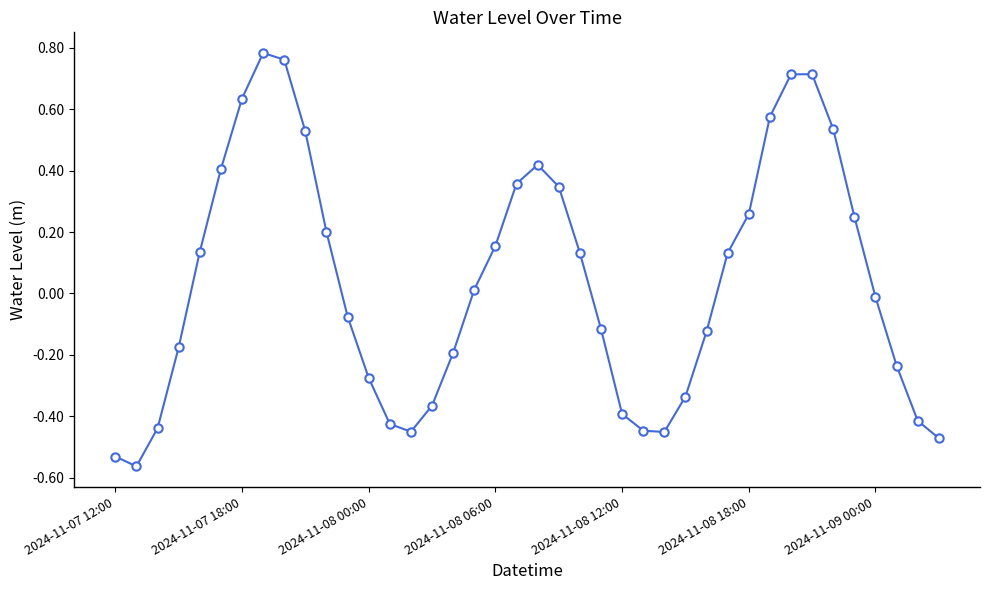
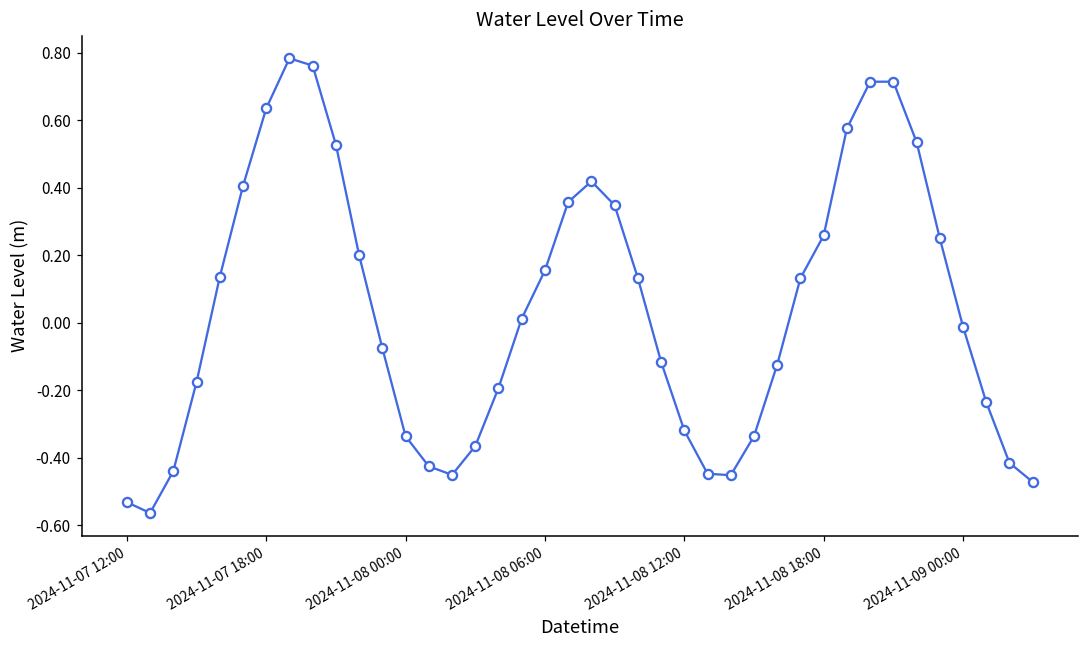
2024-11-08 00:00: -0.28 -> -0.34
2024-11-08 12:00: -0.39 -> -0.32
